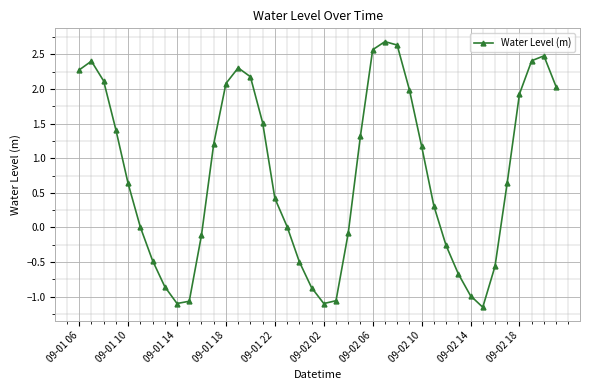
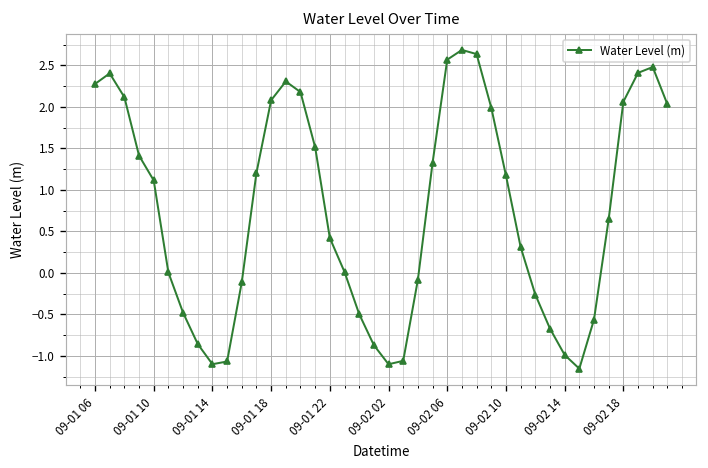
09-01 10: 0.6 -> 1.1
09-02 18: 1.9 -> 2.1
